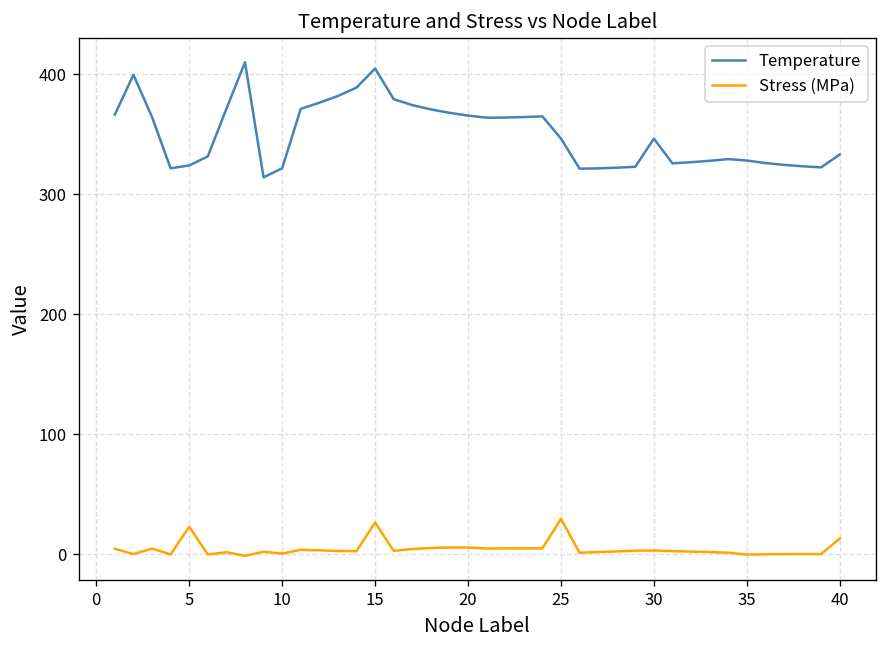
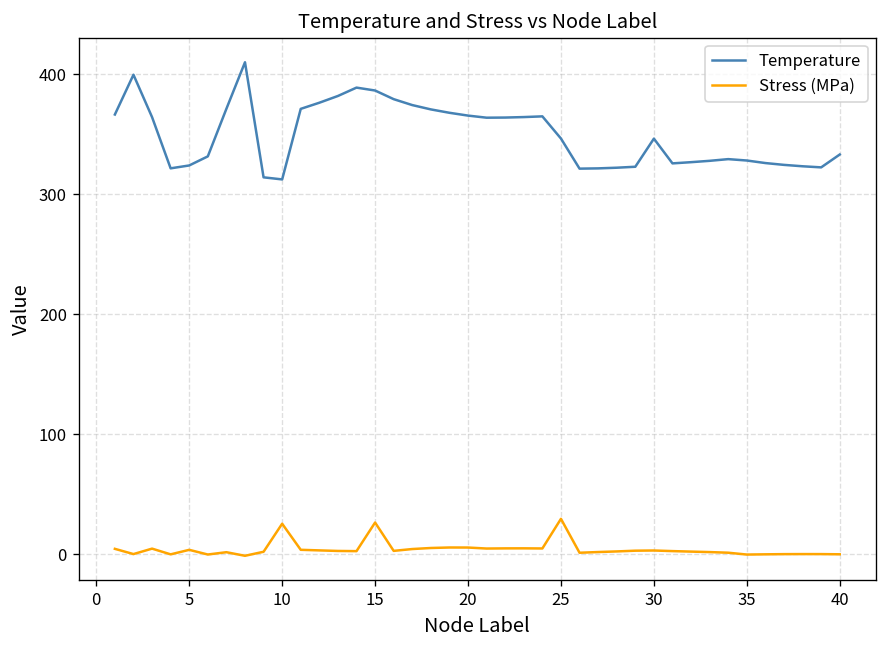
Stress (MPa), 5: 23 -> 4
Temperature, 10: 322 -> 313
Stress (MPa), 10: 1 -> 26
Temperature, 15: 405 -> 387
Stress (MPa), 40: 13 -> 0
